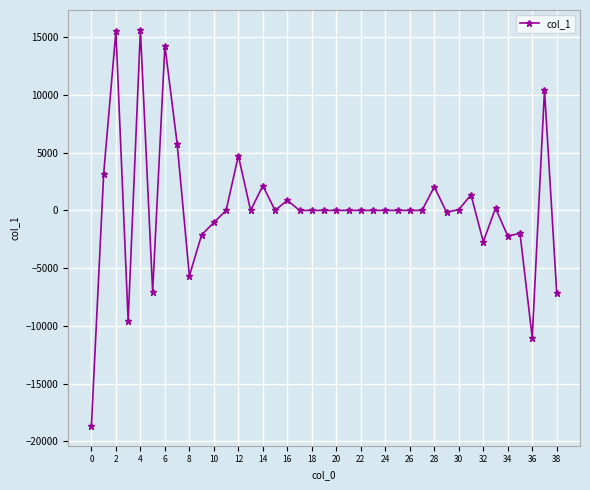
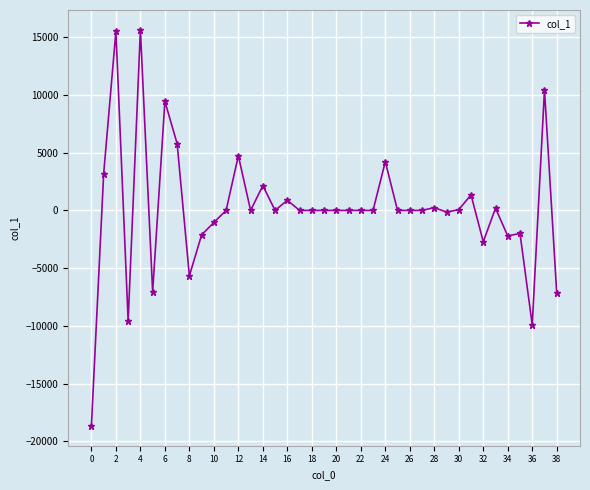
6: 14300 -> 9400
24: 0 -> 4200
28: 2000 -> 200
36: -11000 -> -9900
